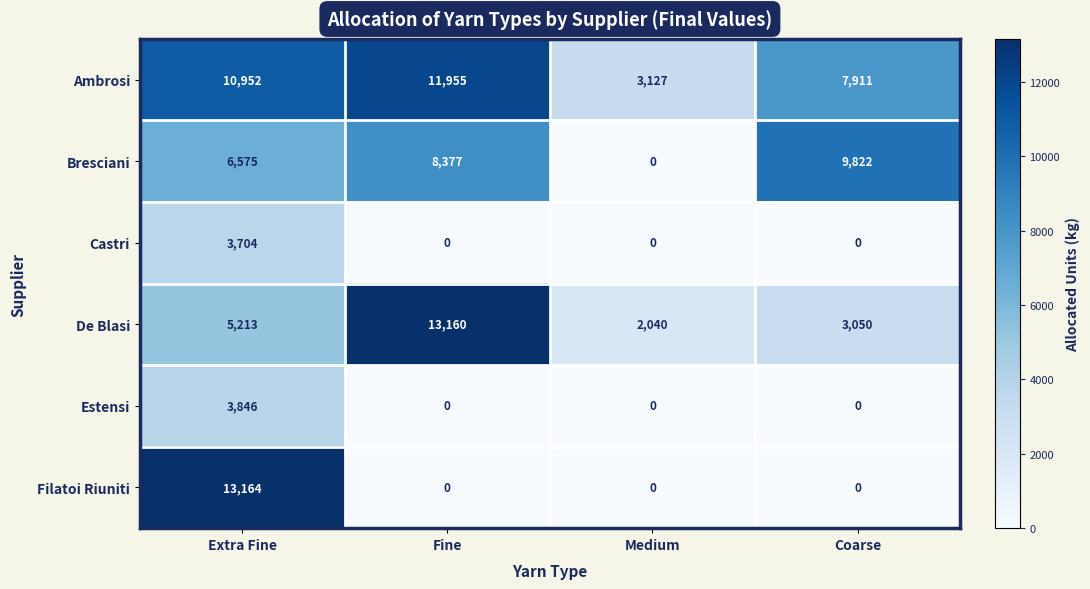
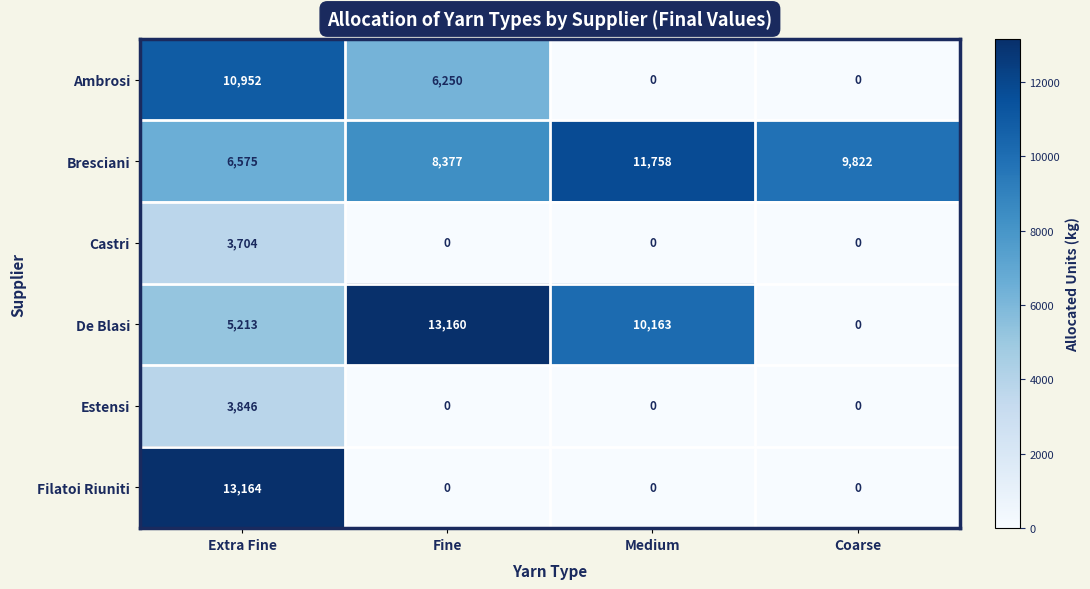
Ambrosi, Fine: 11,955 -> 6,250
Ambrosi, Medium: 3,127 -> 0
Ambrosi, Coarse: 7,911 -> 0
Bresciani, Medium: 0 -> 11,758
De Blasi, Medium: 2,040 -> 10,163
De Blasi, Coarse: 3,050 -> 0
